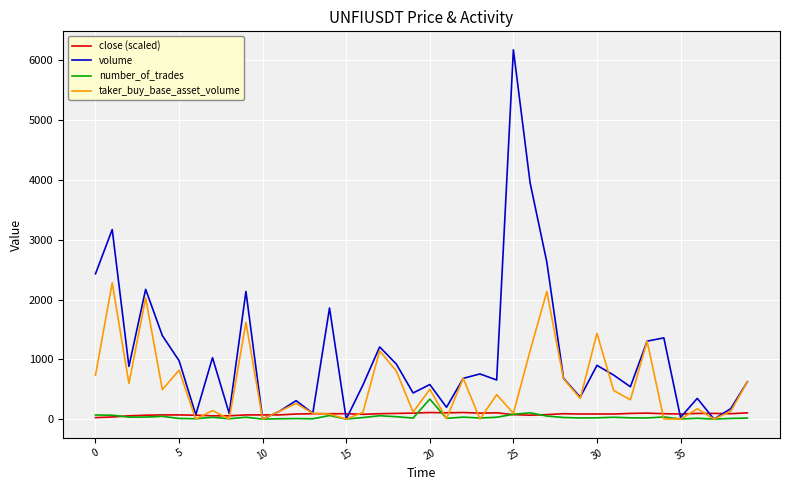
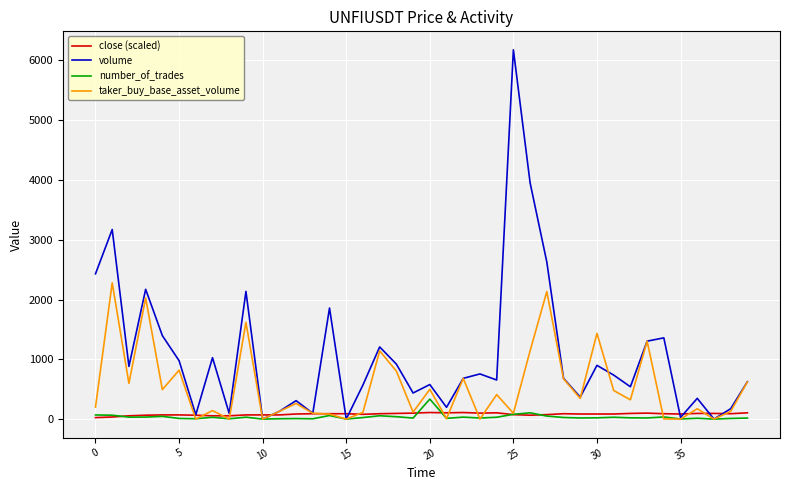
taker_buy_base_asset_volume, 0: 700 -> 200
